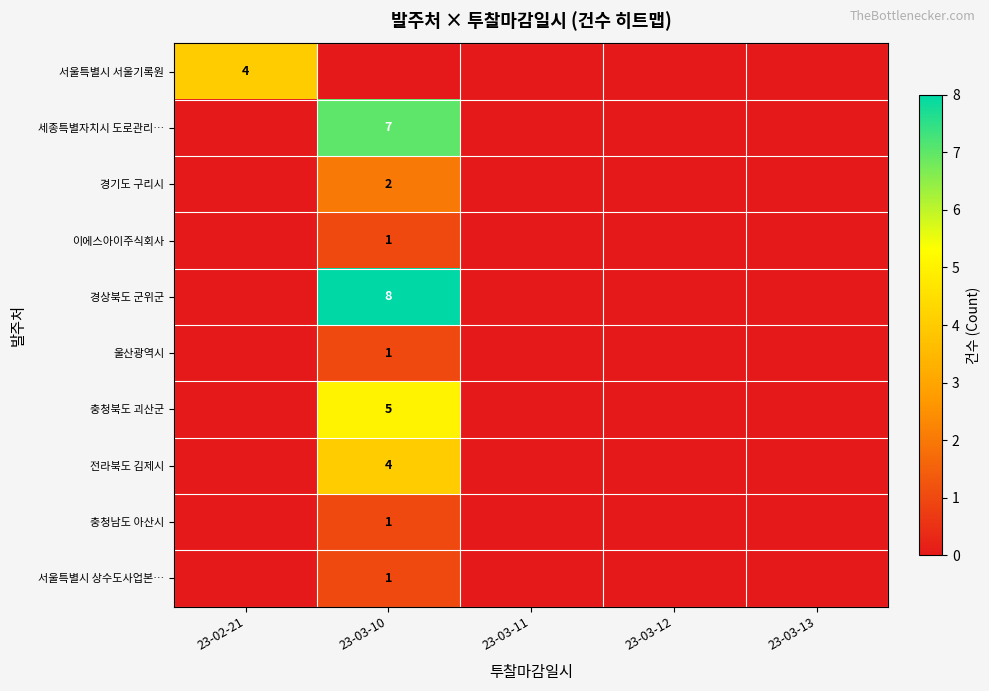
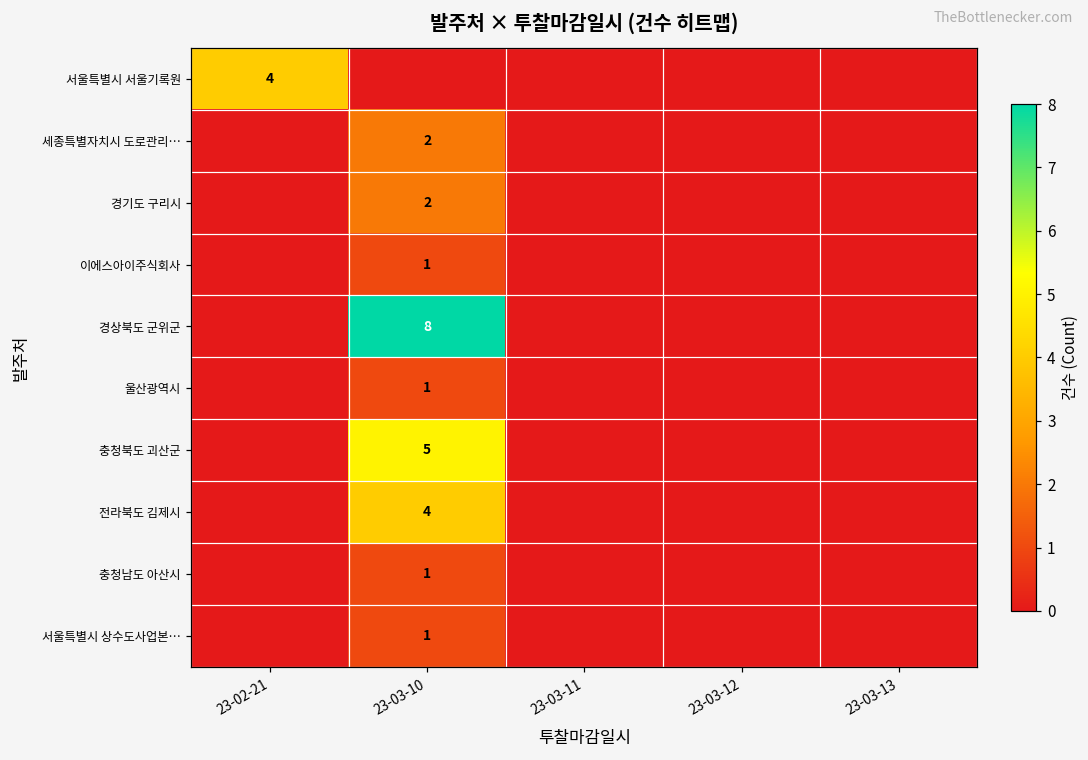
세종특별자치시 도로관리…, 23-03-10: 7 -> 2
